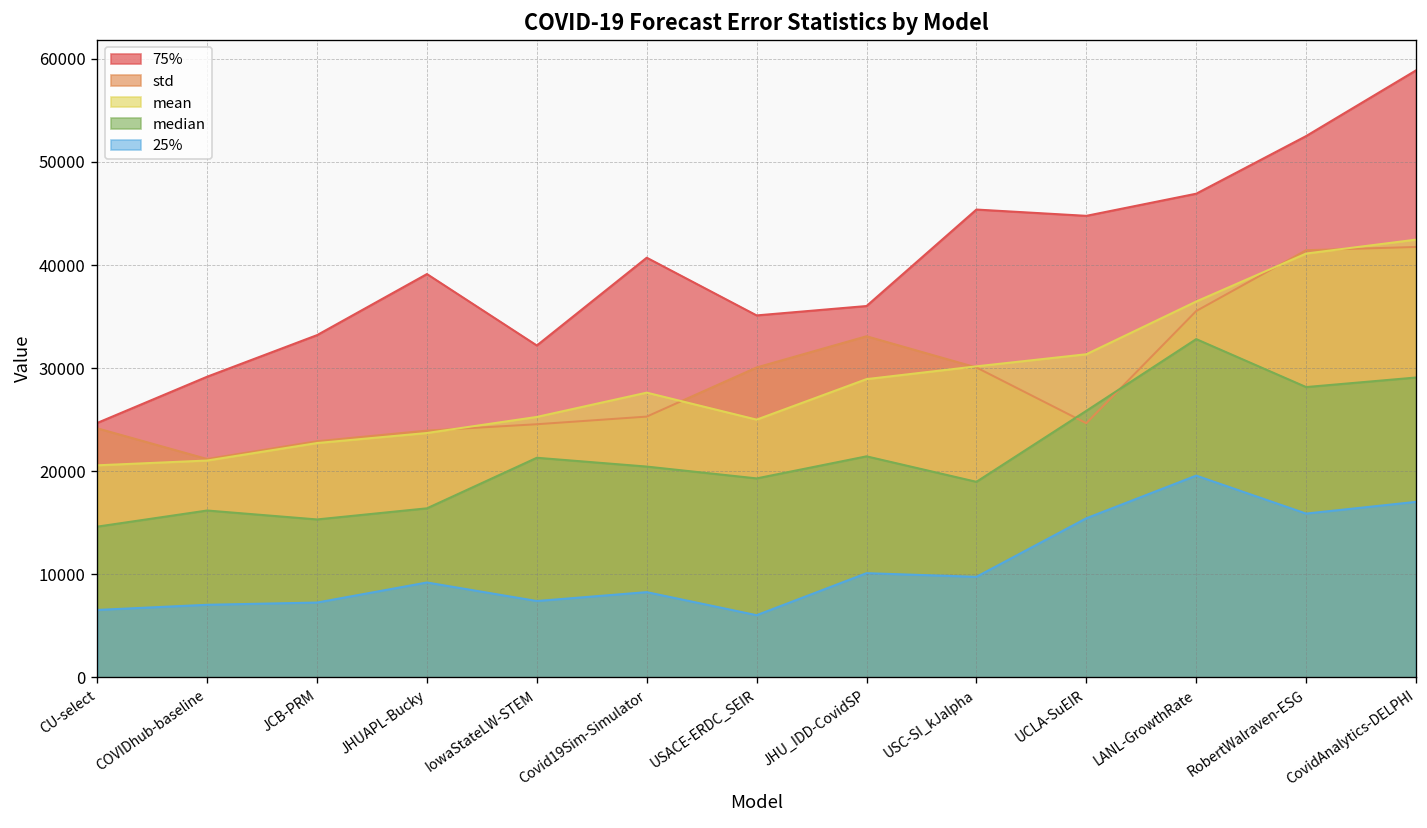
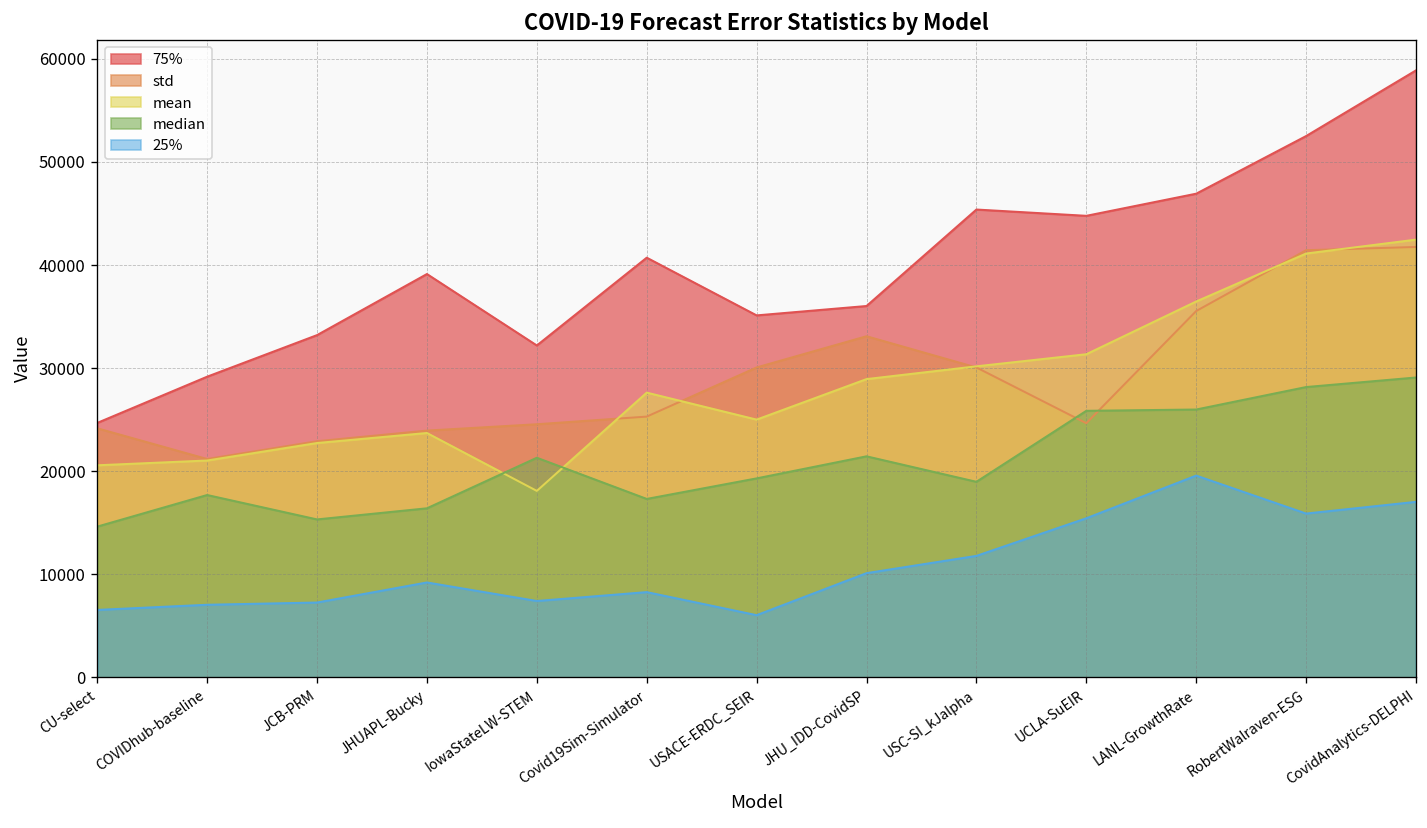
median, COVIDhub-baseline: 16000 -> 18000
mean, IowaStateLW-STEM: 25000 -> 18000
median, Covid19Sim-Simulator: 20000 -> 17000
25%, USC-SI_kJalpha: 10000 -> 12000
median, LANL-GrowthRate: 33000 -> 26000
